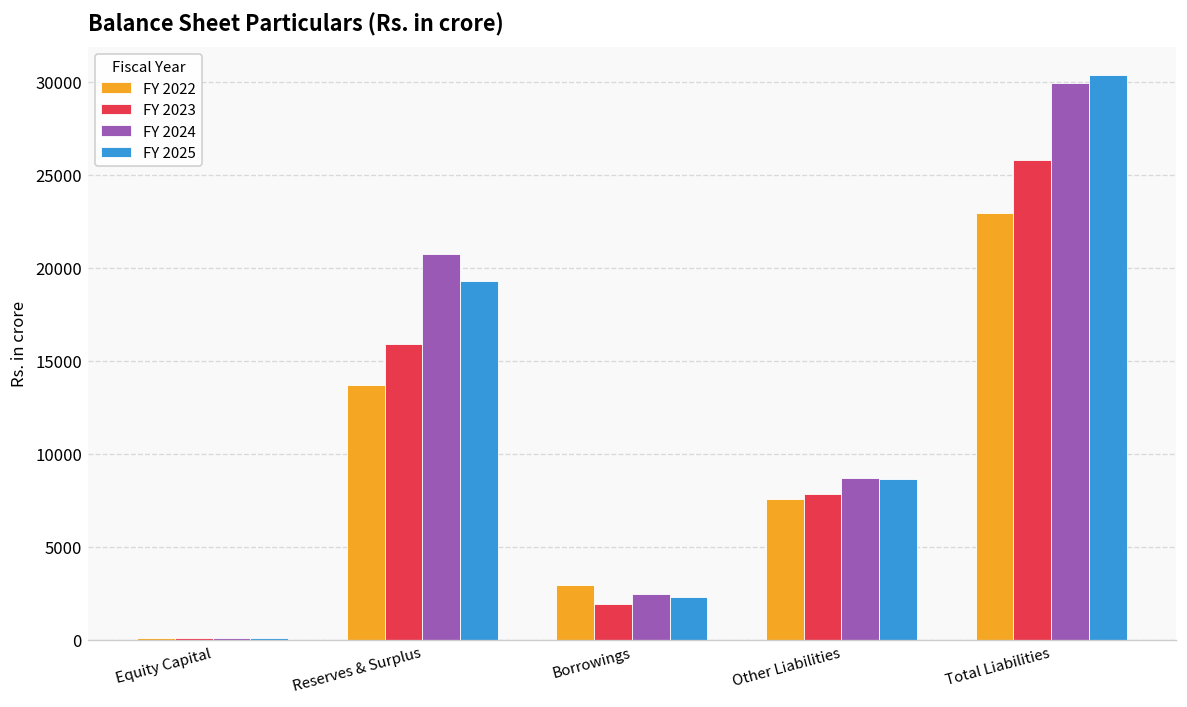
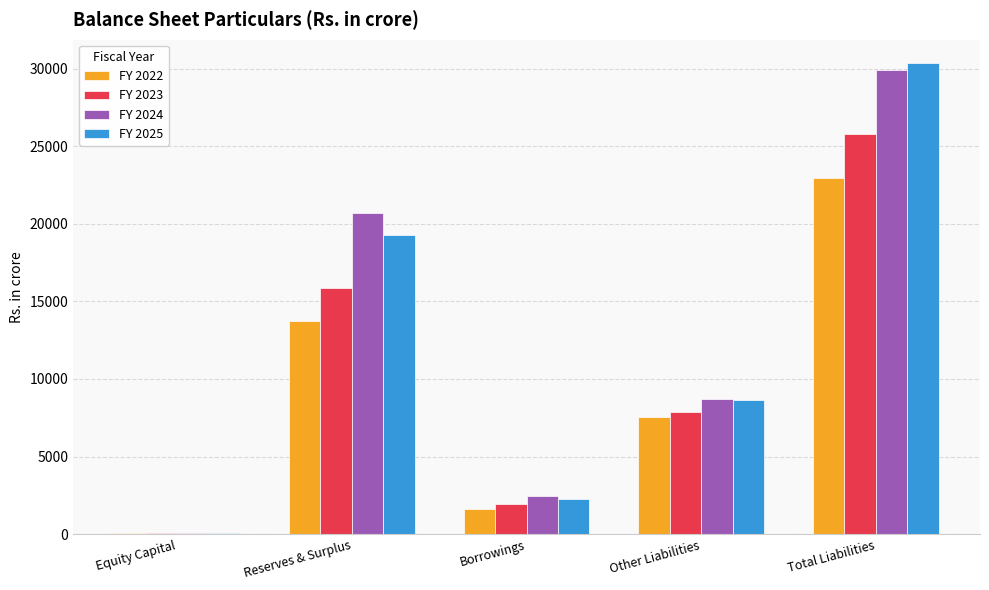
FY 2022, Borrowings: 3000 -> 1600
